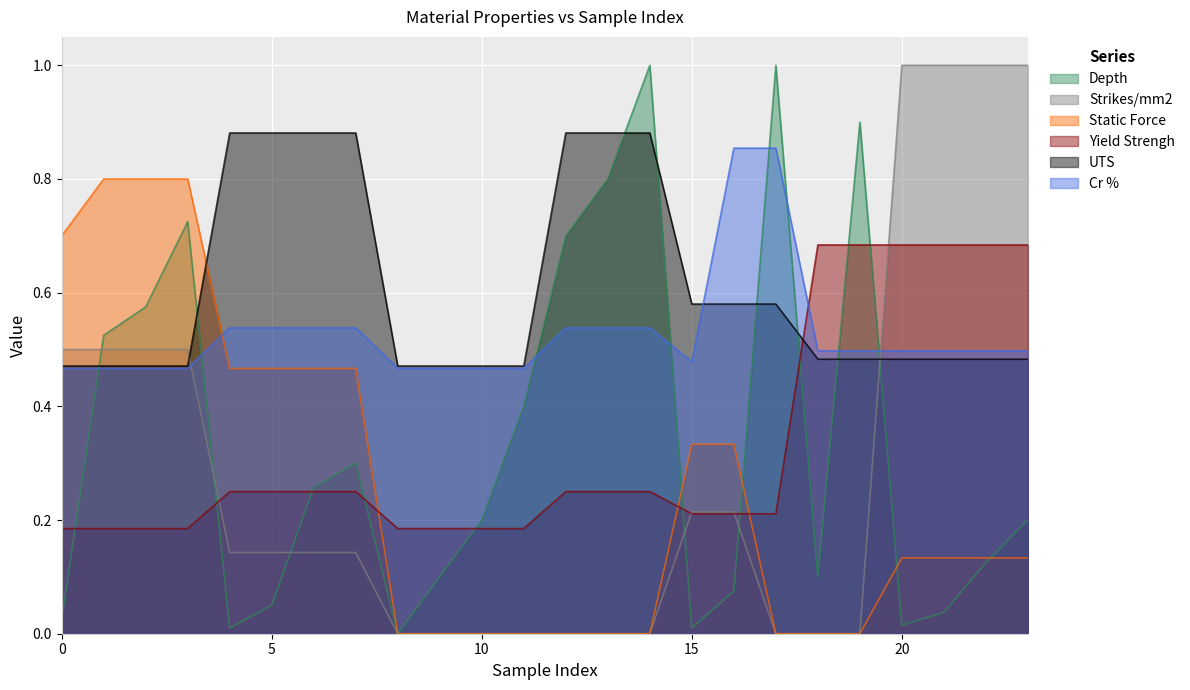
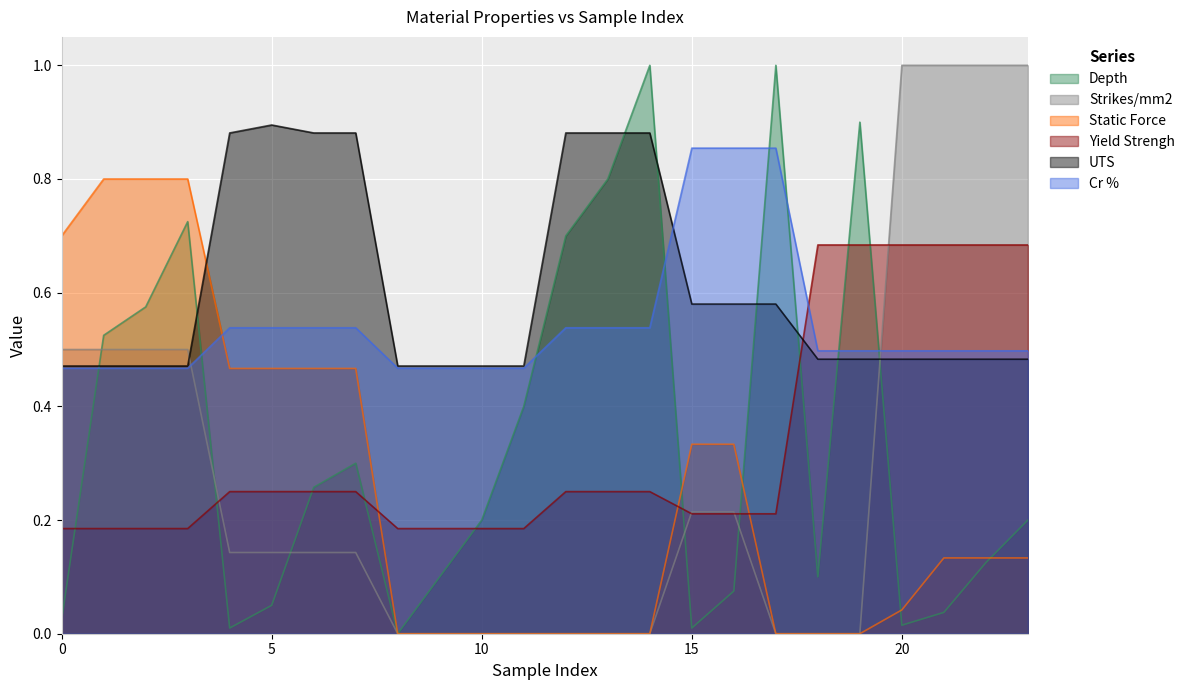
UTS, 5: 0.88 -> 0.90
Cr %, 15: 0.48 -> 0.85
Static Force, 20: 0.13 -> 0.04
